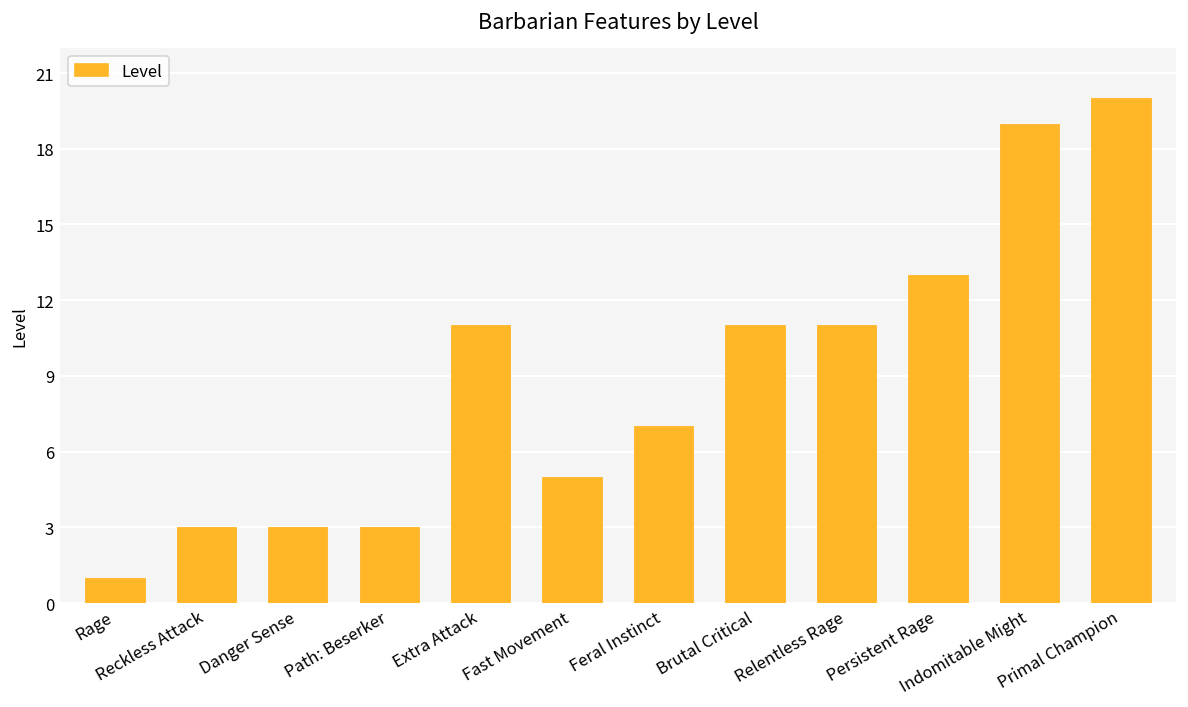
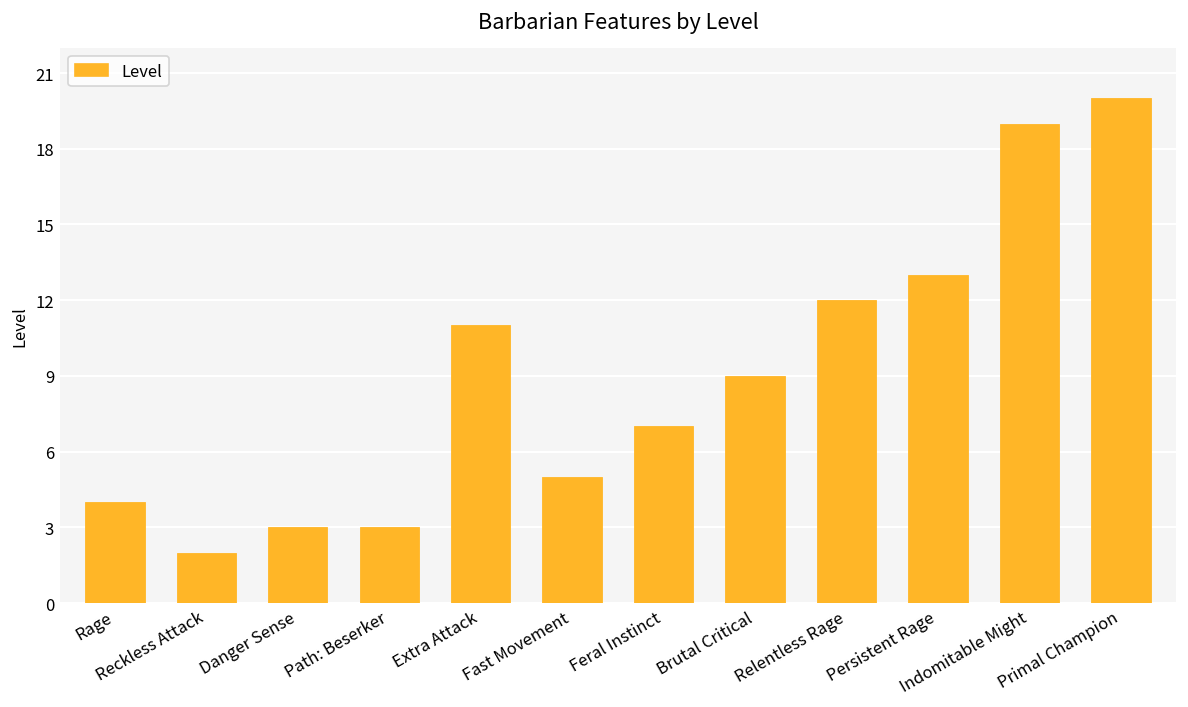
Rage: 1 -> 4
Reckless Attack: 3 -> 2
Brutal Critical: 11 -> 9
Relentless Rage: 11 -> 12
